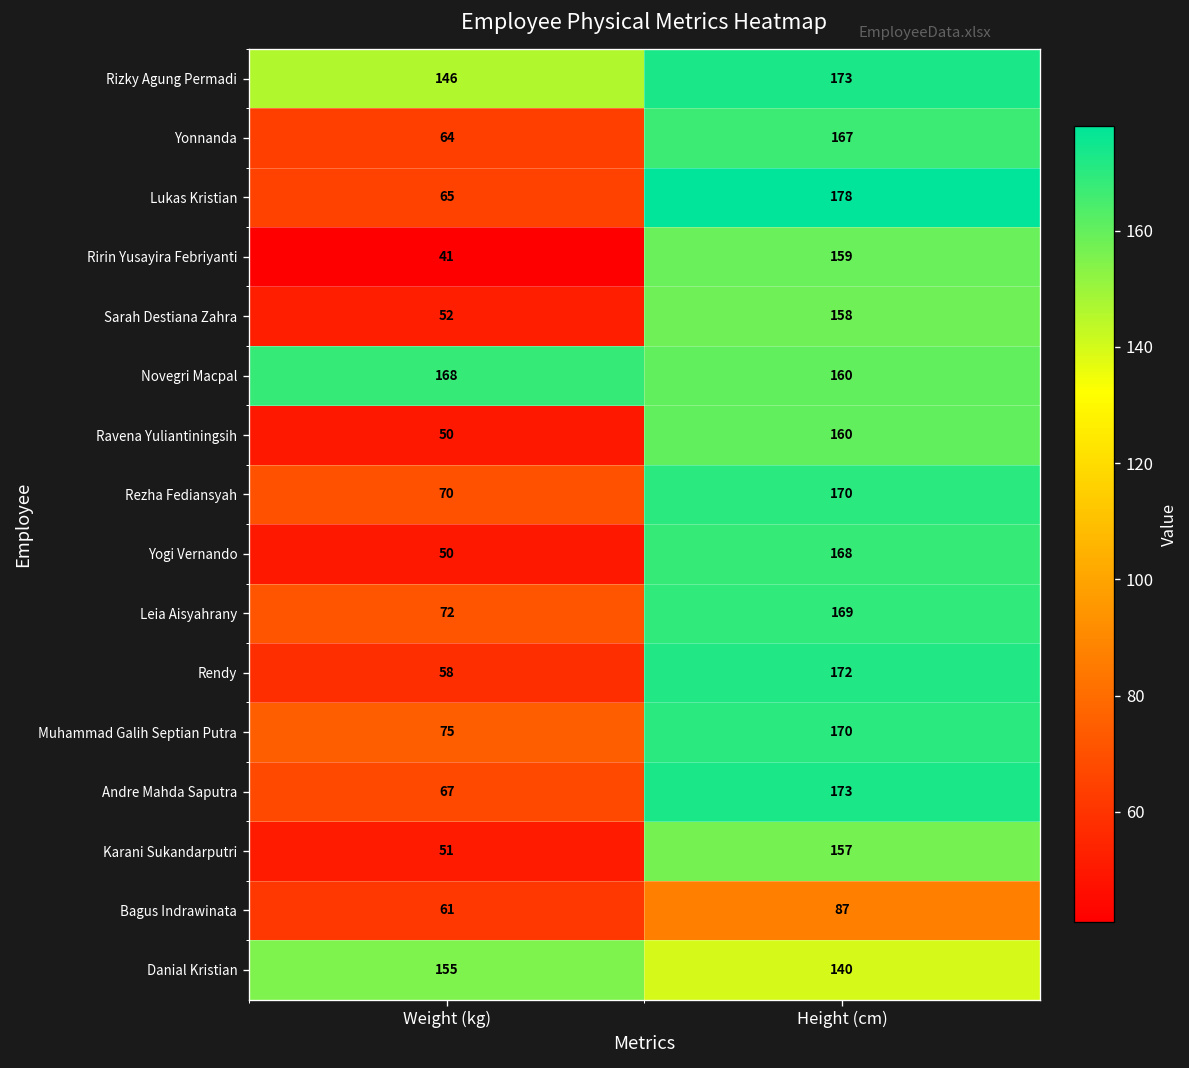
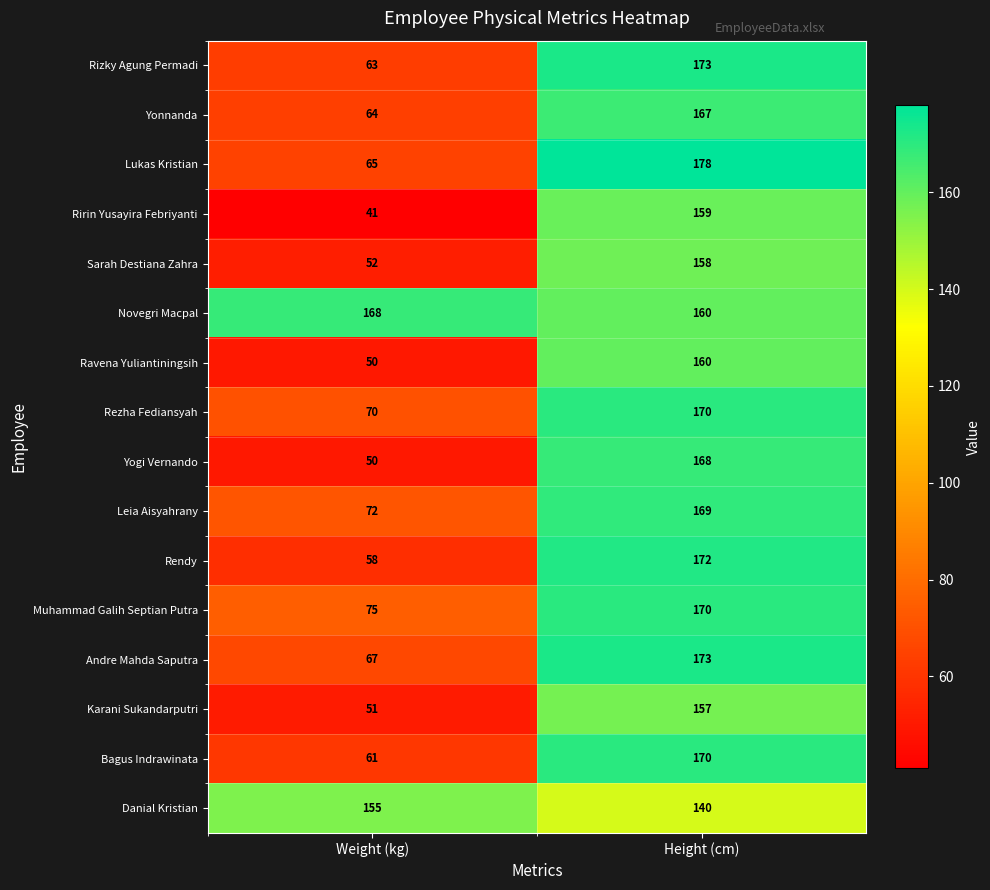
Rizky Agung Permadi, Weight (kg): 146 -> 63
Bagus Indrawinata, Height (cm): 87 -> 170
